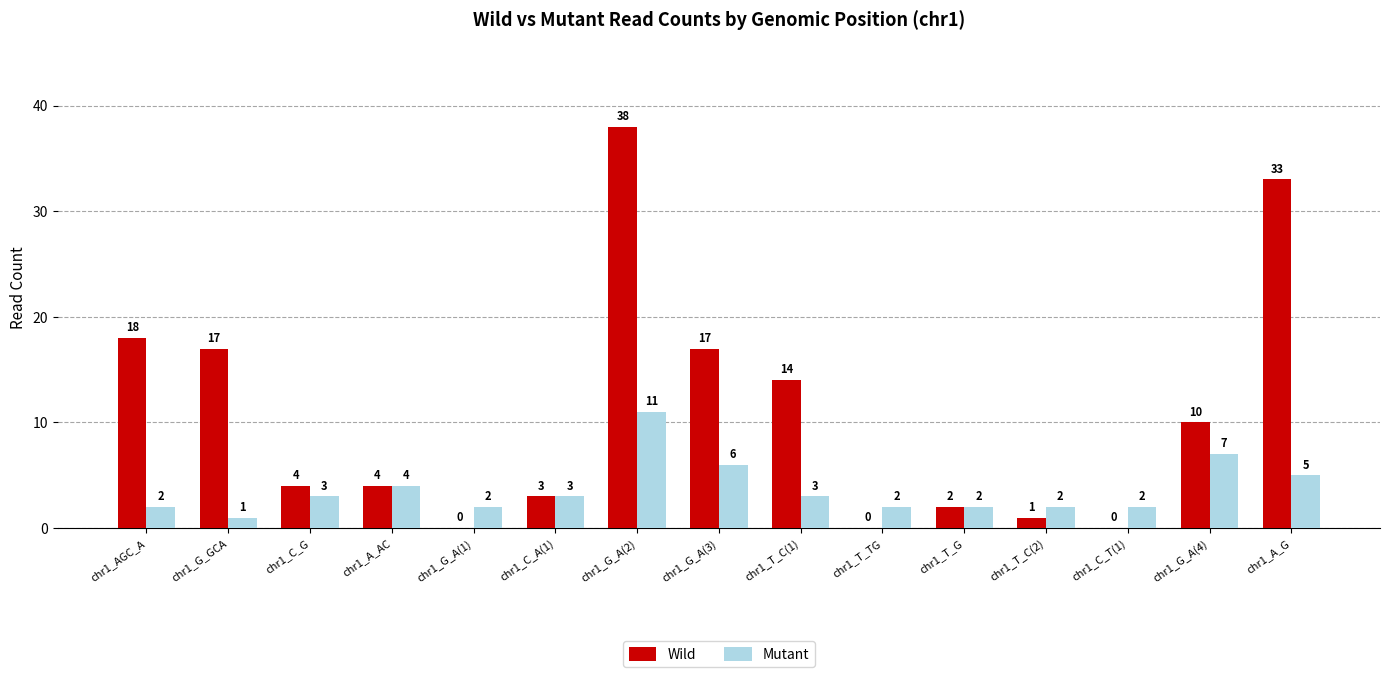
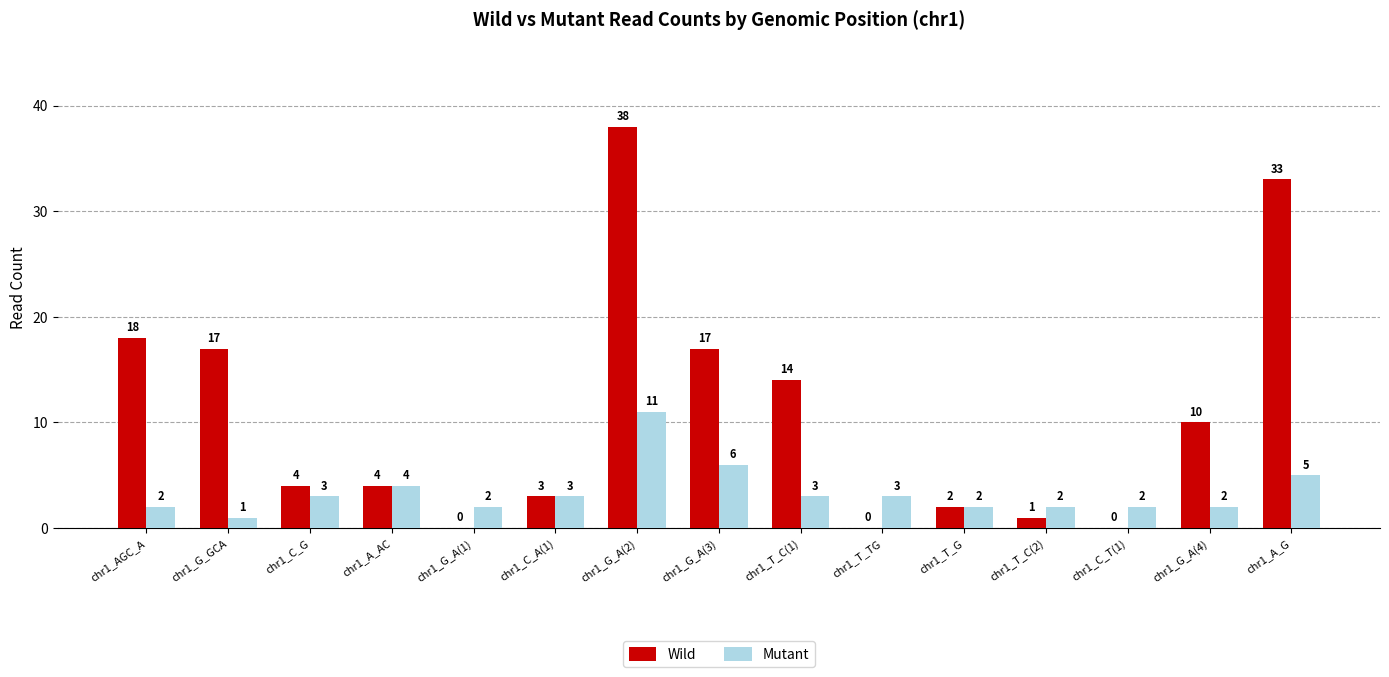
Mutant, chr1_T_TG: 2 -> 3
Mutant, chr1_G_A(4): 7 -> 2
